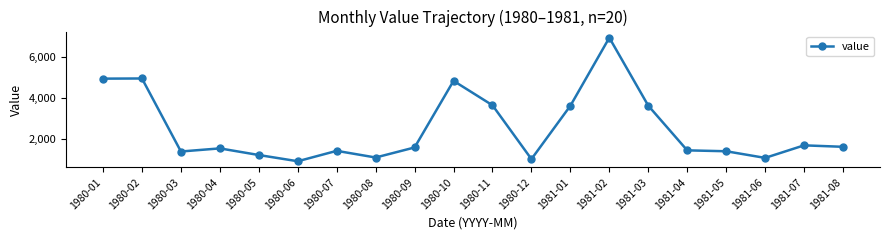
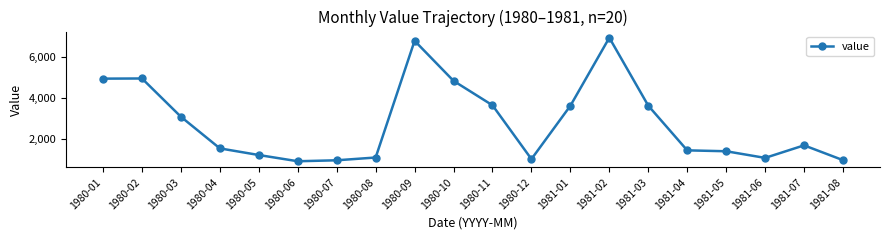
1980-03: 1,400 -> 3,100
1980-07: 1,400 -> 1,000
1980-09: 1,600 -> 6,800
1981-08: 1,600 -> 1,000
